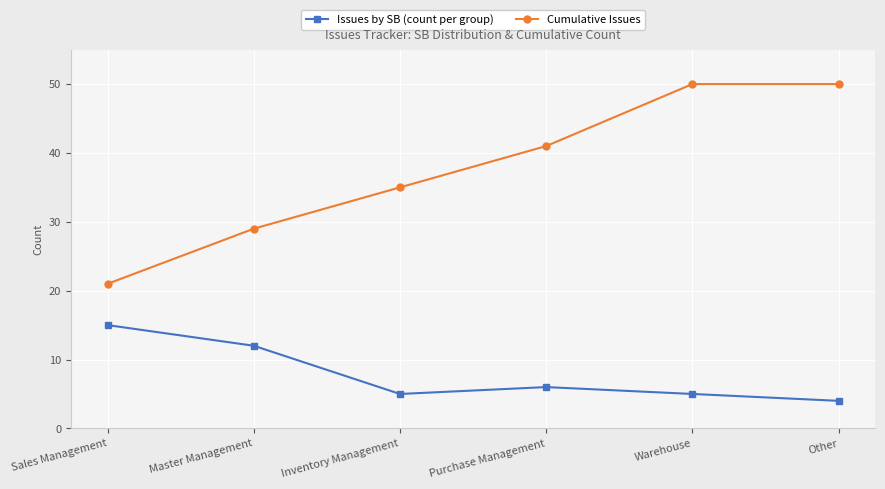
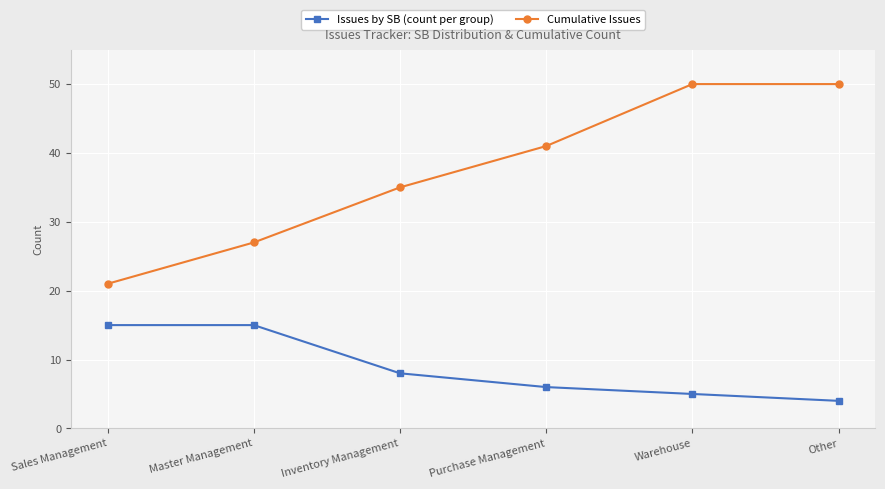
Issues by SB (count per group), Master Management: 12 -> 15
Cumulative Issues, Master Management: 29 -> 27
Issues by SB (count per group), Inventory Management: 5 -> 8
